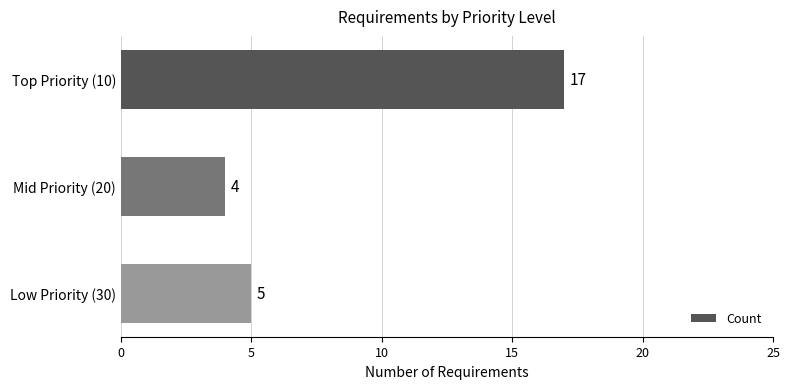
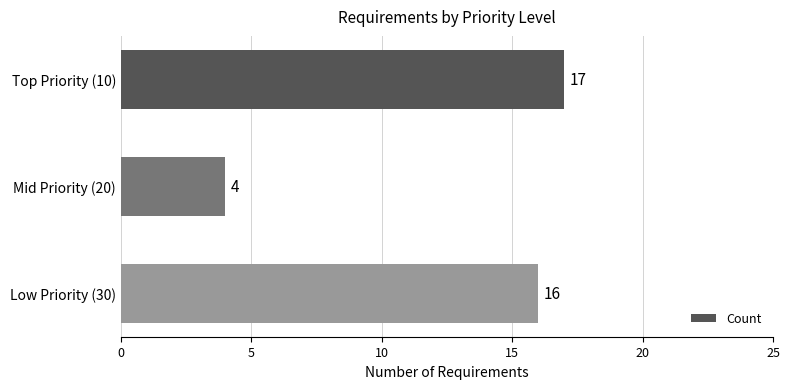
Low Priority (30): 5 -> 16
